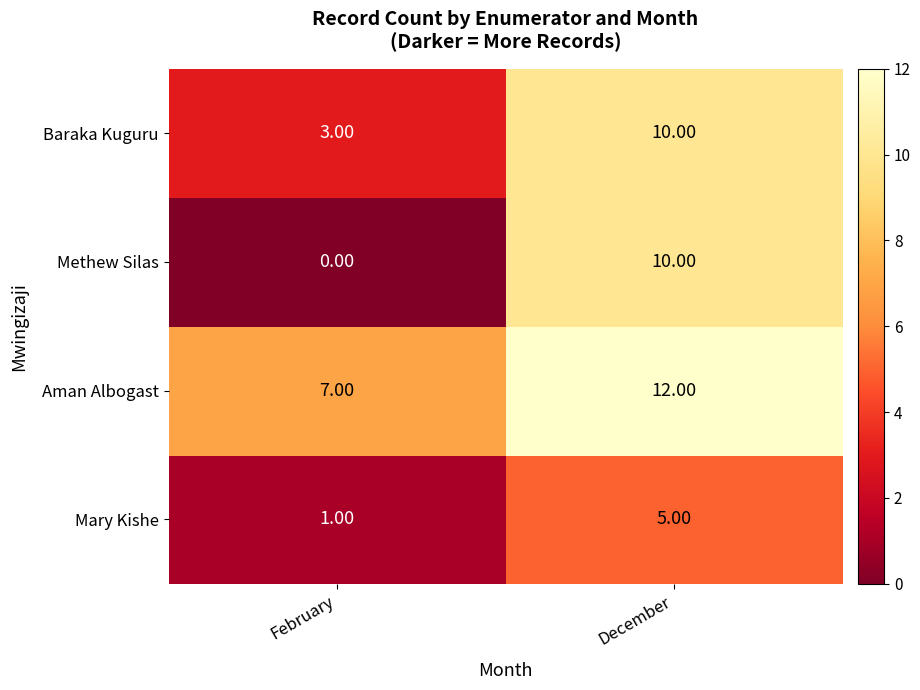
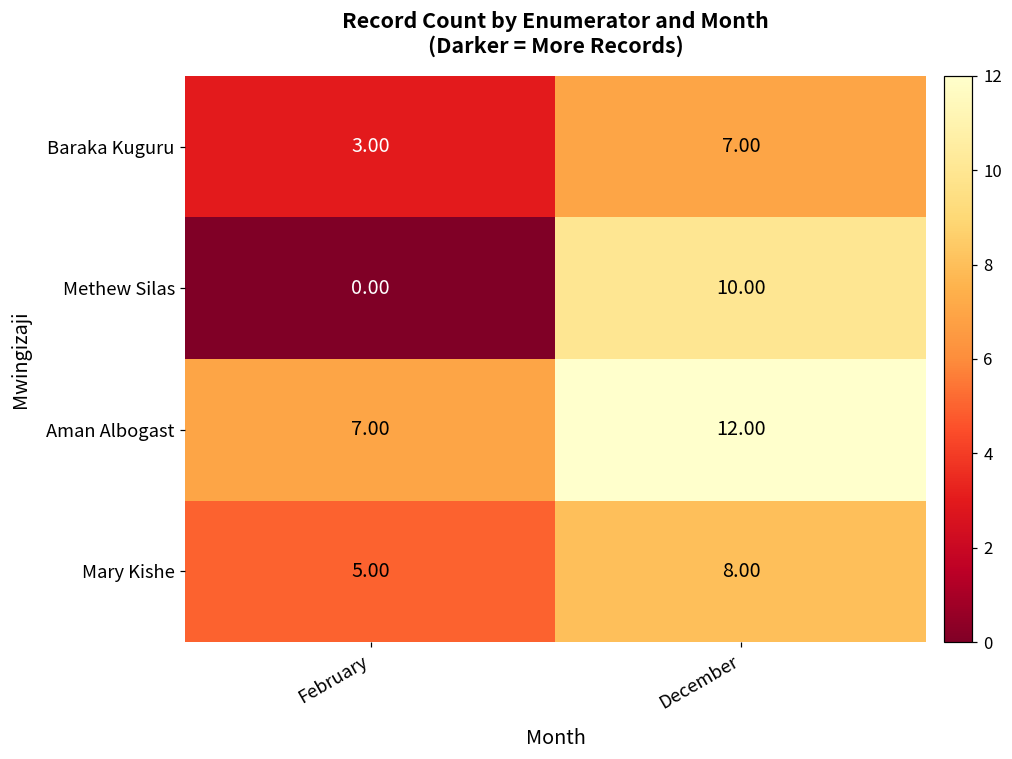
Baraka Kuguru, December: 10.00 -> 7.00
Mary Kishe, February: 1.00 -> 5.00
Mary Kishe, December: 5.00 -> 8.00
